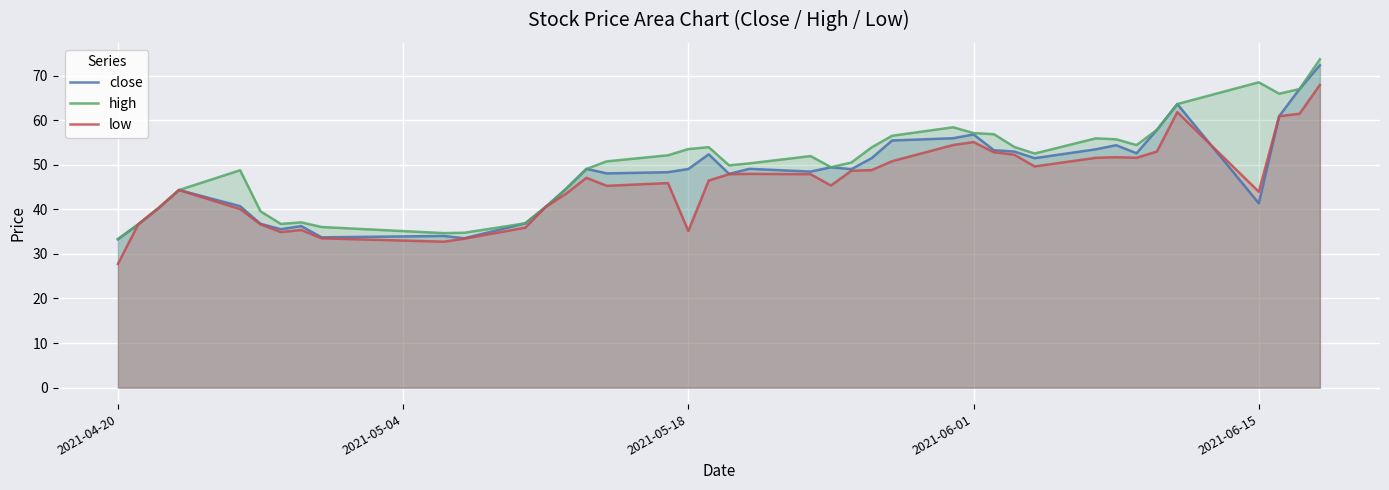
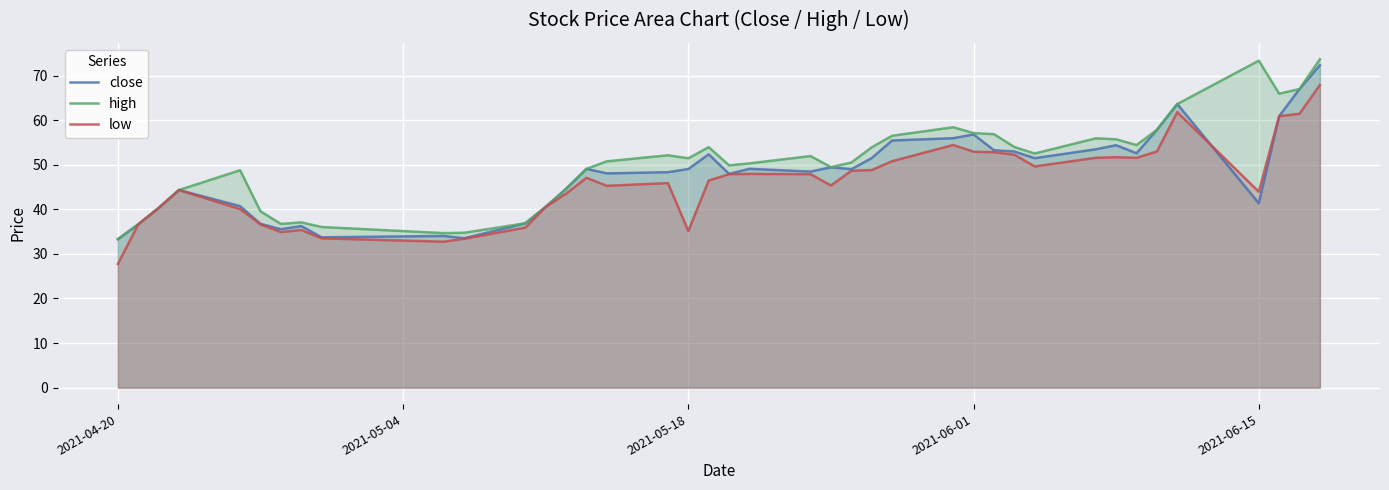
high, 2021-05-18: 54 -> 51
low, 2021-06-01: 55 -> 53
high, 2021-06-15: 68 -> 73
